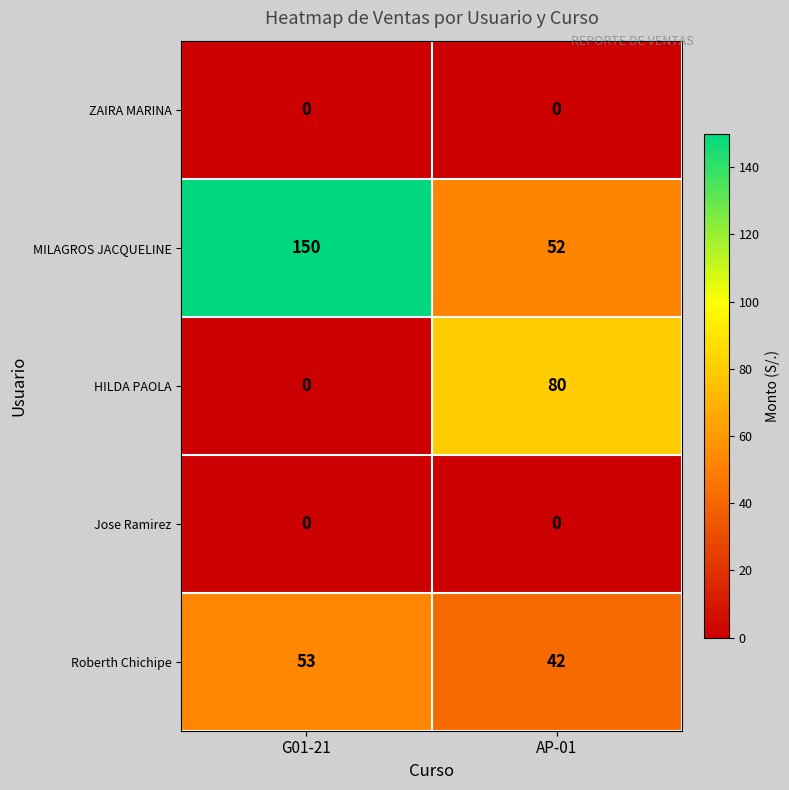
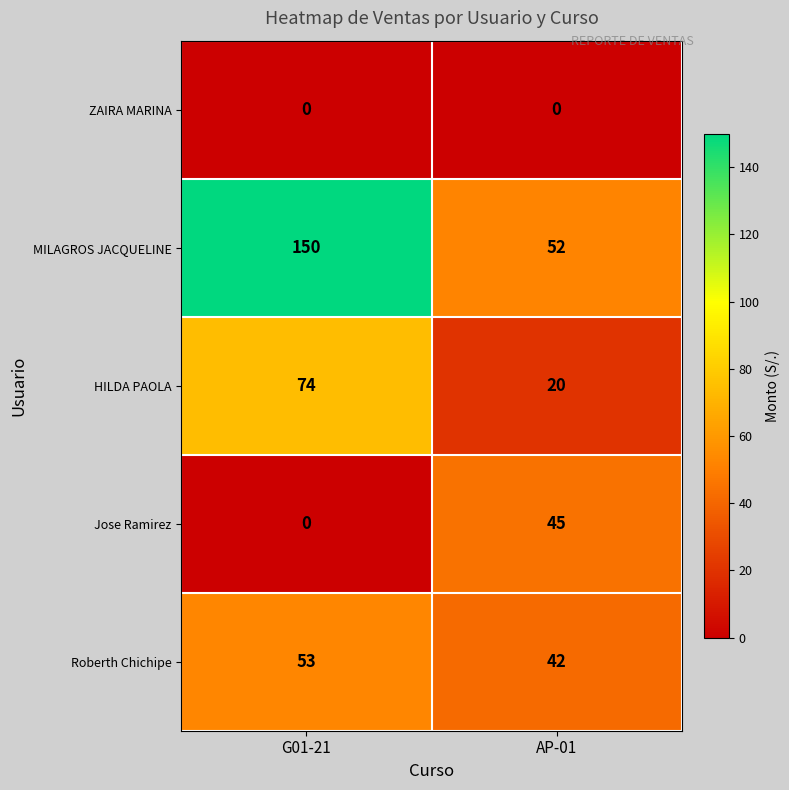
HILDA PAOLA, G01-21: 0 -> 74
HILDA PAOLA, AP-01: 80 -> 20
Jose Ramirez, AP-01: 0 -> 45
